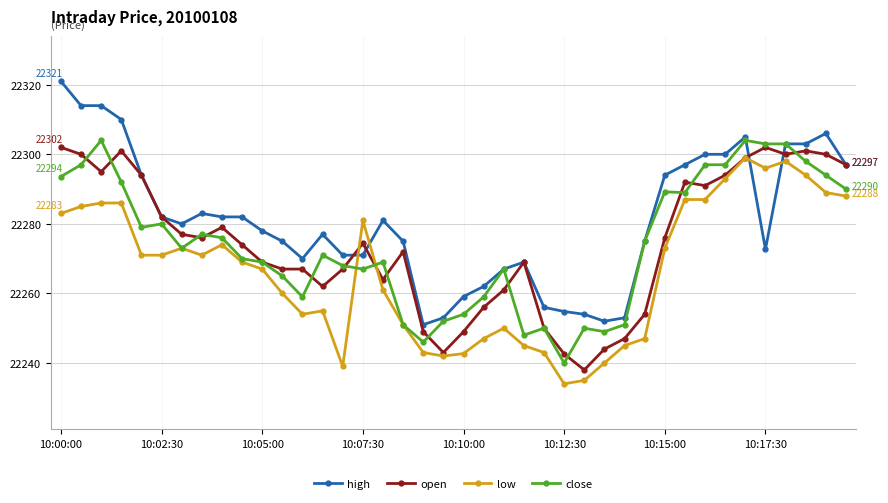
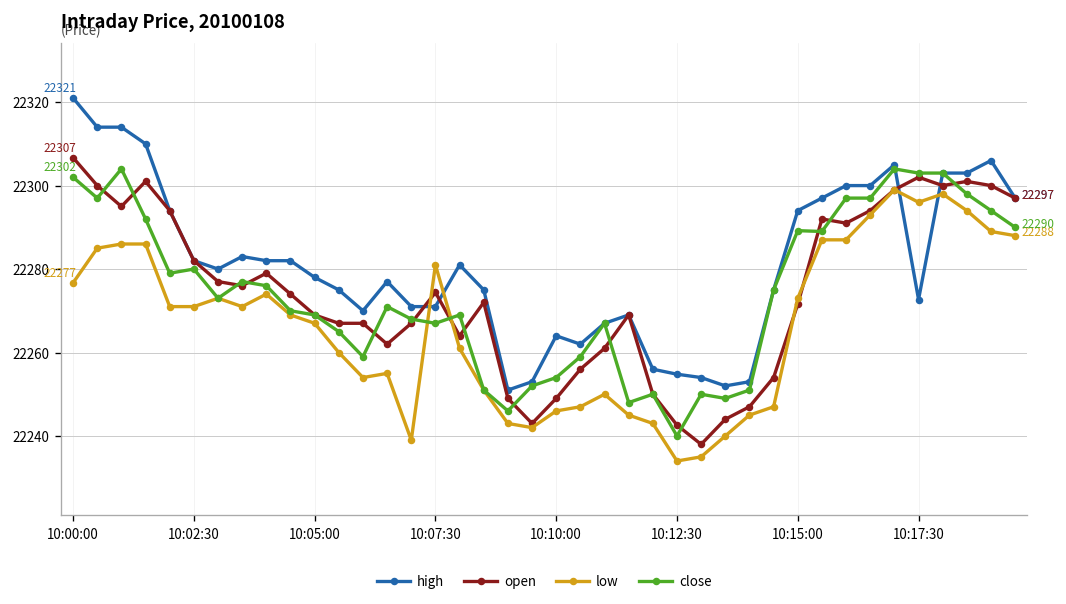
open, 10:00:00: 22302 -> 22307
low, 10:00:00: 22283 -> 22277
close, 10:00:00: 22294 -> 22302
high, 10:10:00: 22259 -> 22264
low, 10:10:00: 22243 -> 22246
open, 10:15:00: 22276 -> 22272
